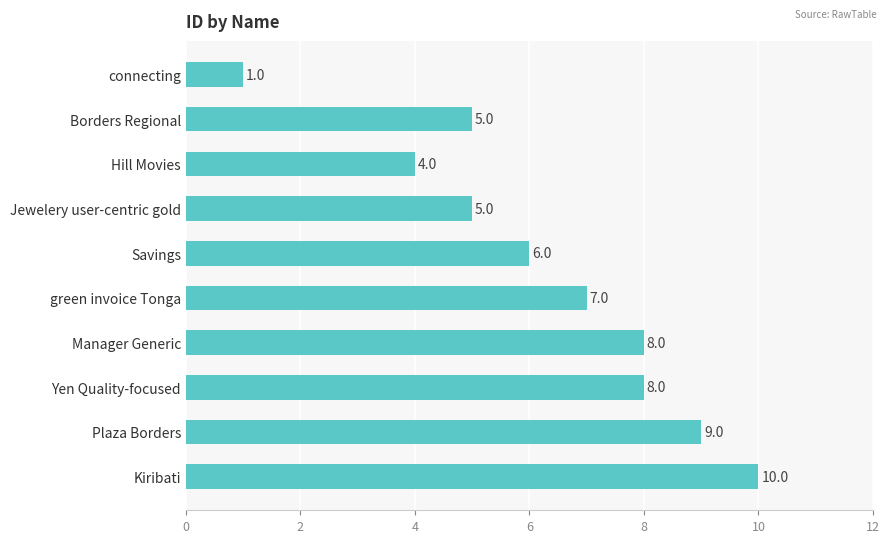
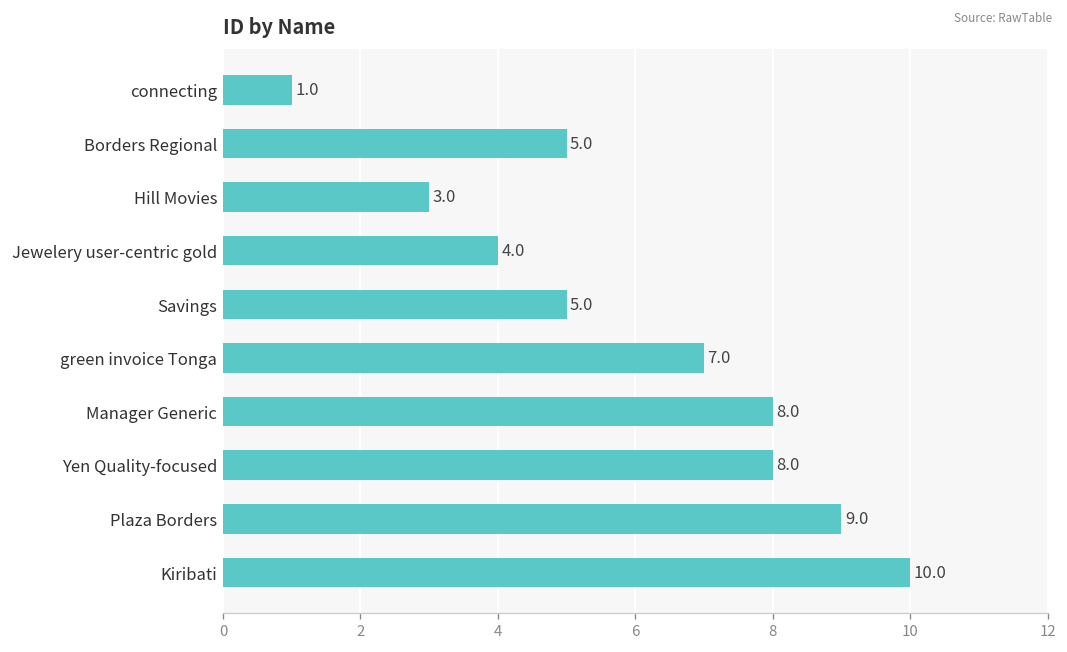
Hill Movies: 4.0 -> 3.0
Jewelery user-centric gold: 5.0 -> 4.0
Savings: 6.0 -> 5.0
